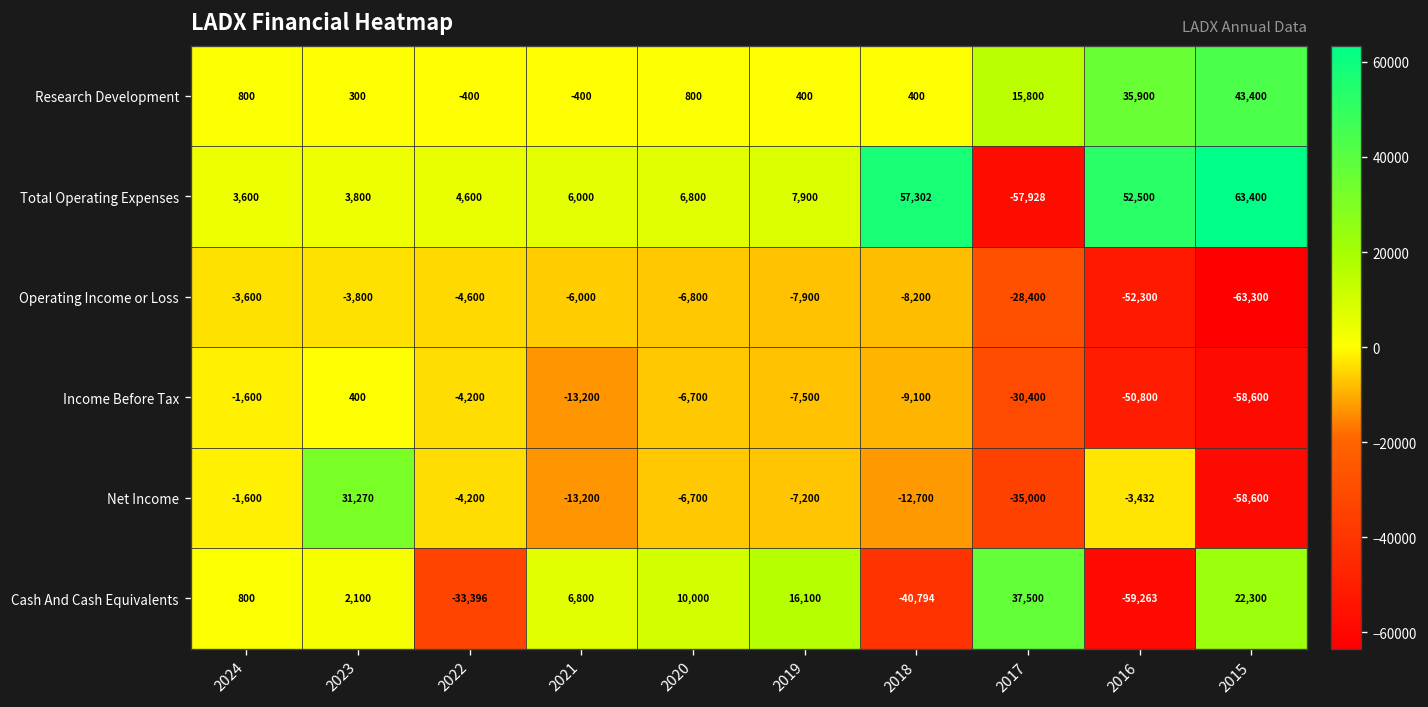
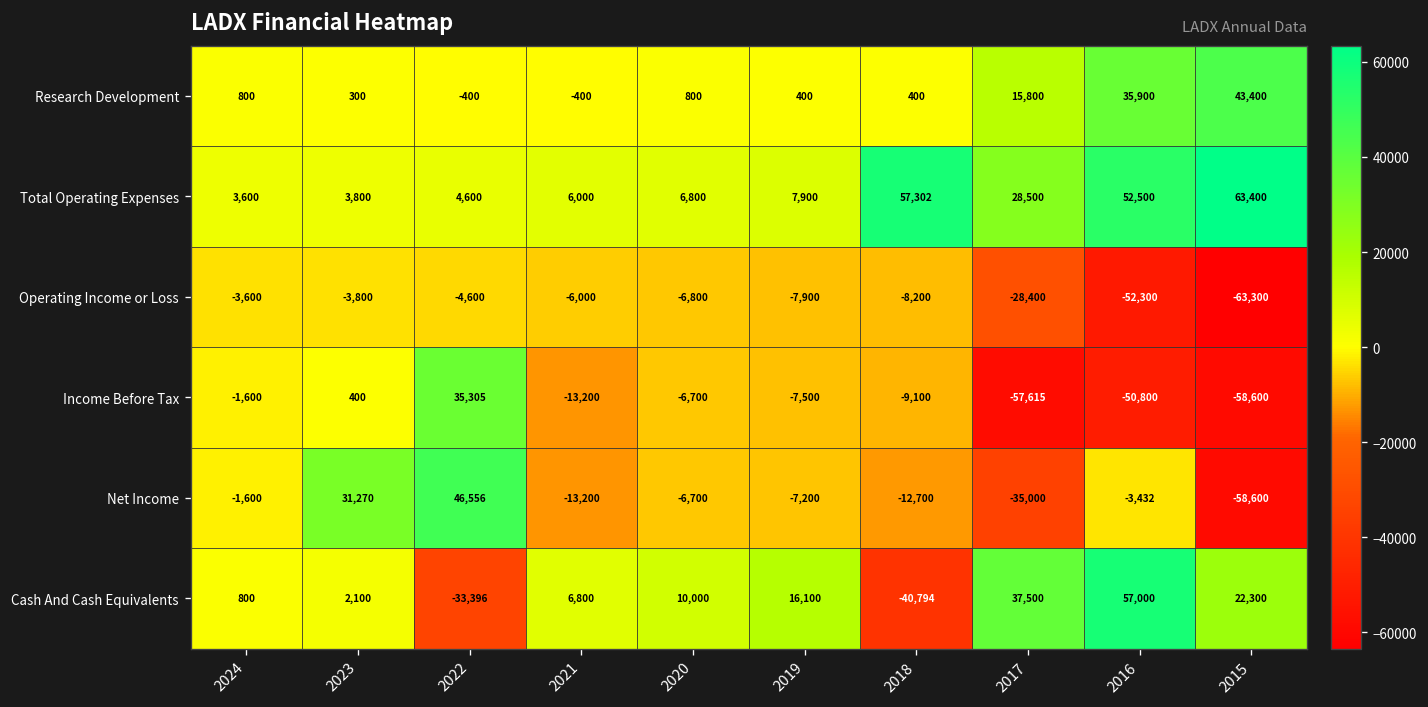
Total Operating Expenses, 2017: -57,928 -> 28,500
Income Before Tax, 2022: -4,200 -> 35,305
Income Before Tax, 2017: -30,400 -> -57,615
Net Income, 2022: -4,200 -> 46,556
Cash And Cash Equivalents, 2016: -59,263 -> 57,000
